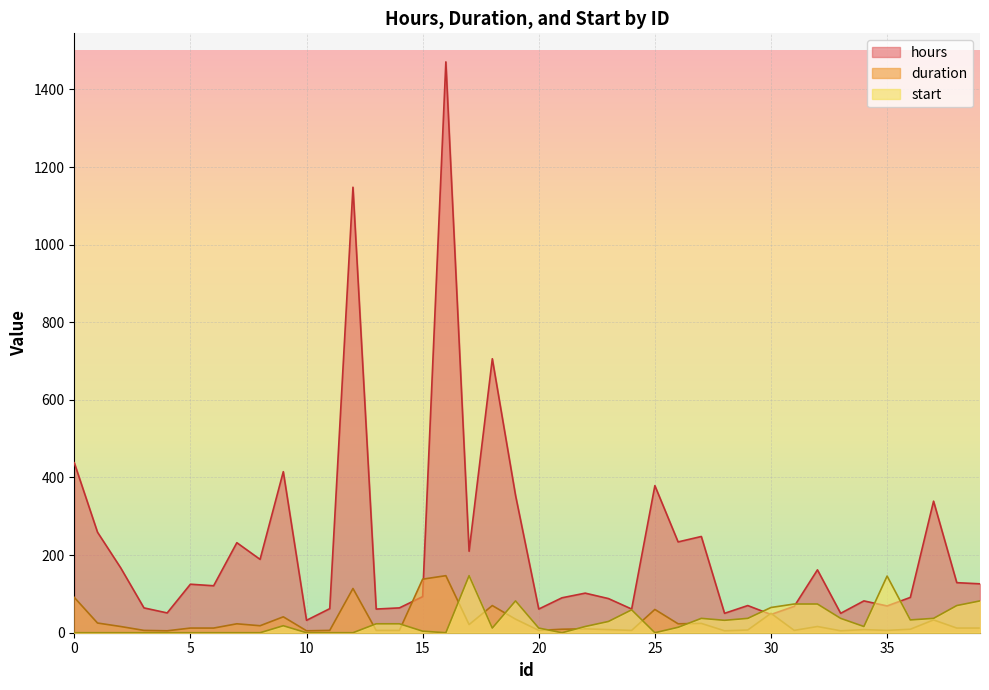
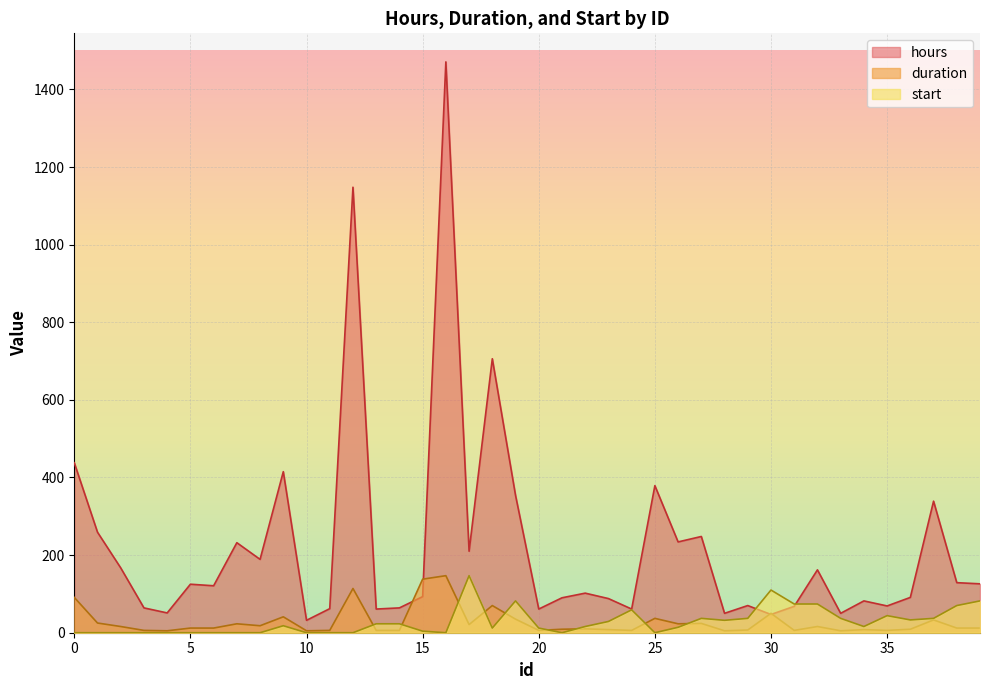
duration, 25: 60 -> 40
start, 30: 70 -> 110
start, 35: 150 -> 40
